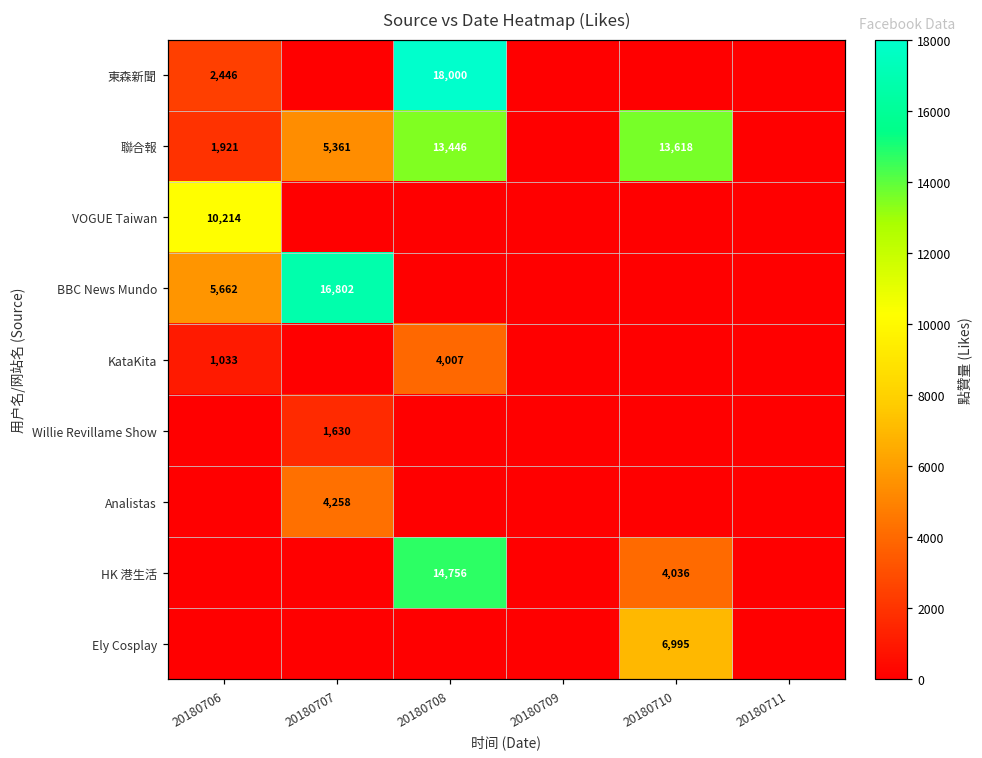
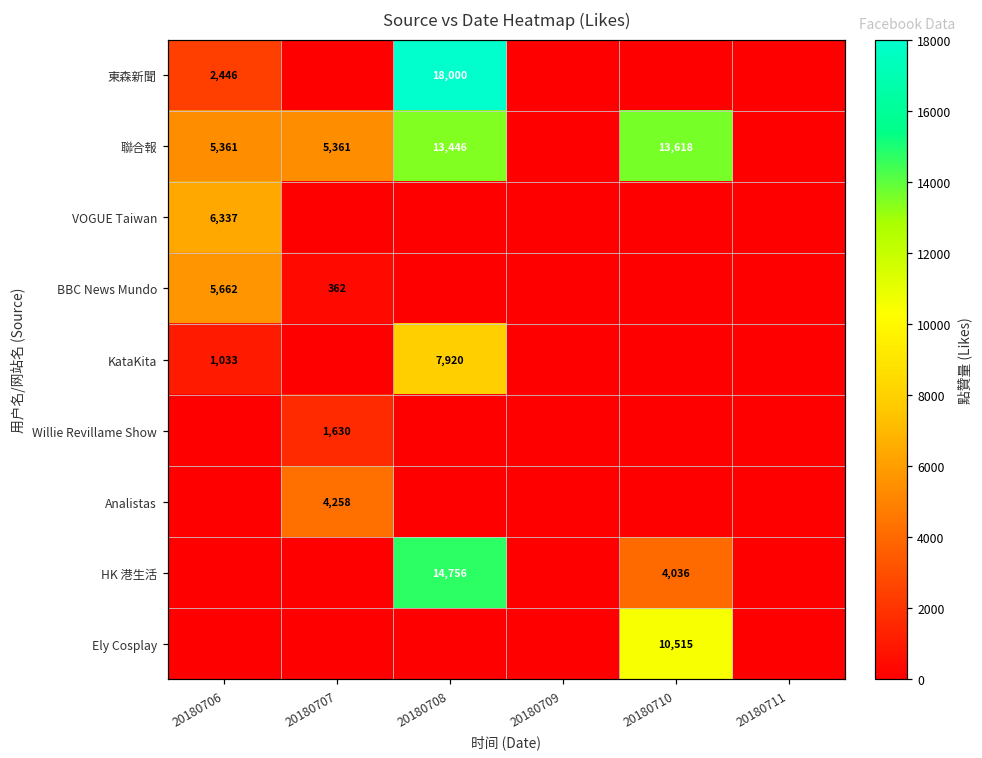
聯合報, 20180706: 1,921 -> 5,361
VOGUE Taiwan, 20180706: 10,214 -> 6,337
BBC News Mundo, 20180707: 16,802 -> 362
KataKita, 20180708: 4,007 -> 7,920
Ely Cosplay, 20180710: 6,995 -> 10,515
